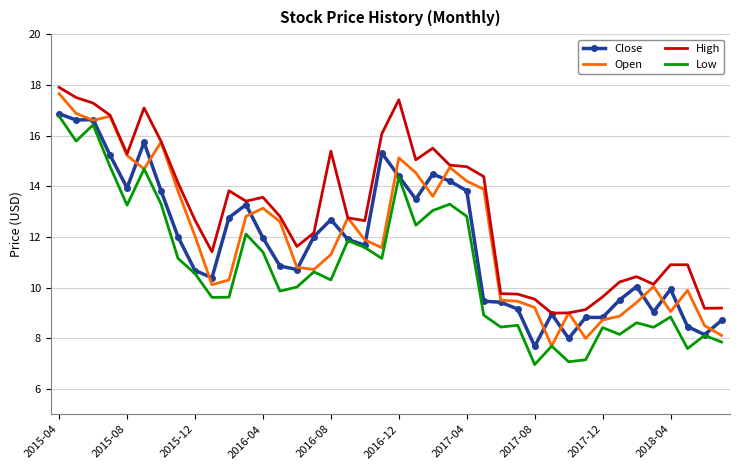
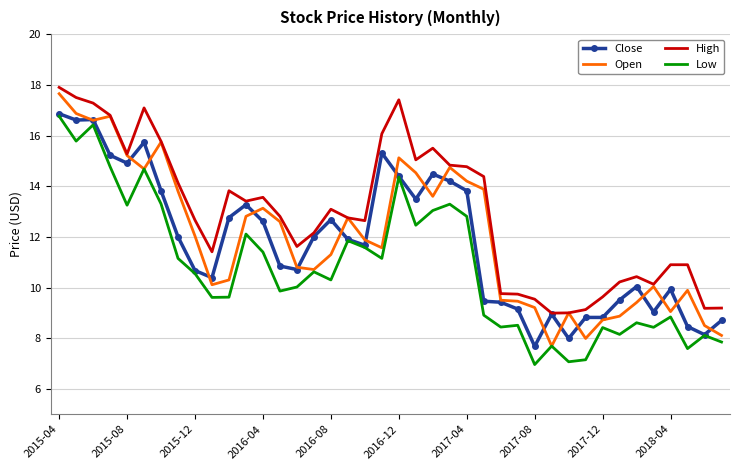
Close, 2015-08: 13.9 -> 14.9
Close, 2016-04: 12.0 -> 12.6
High, 2016-08: 15.4 -> 13.1
